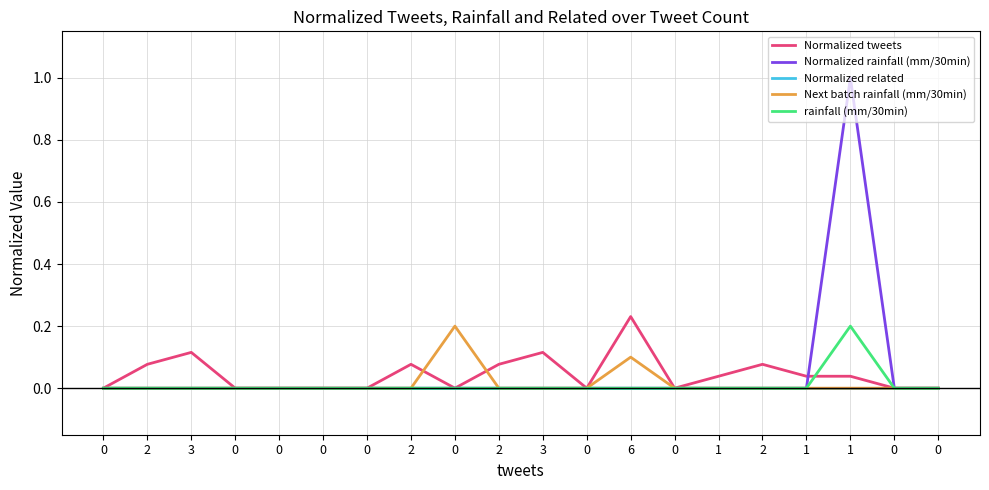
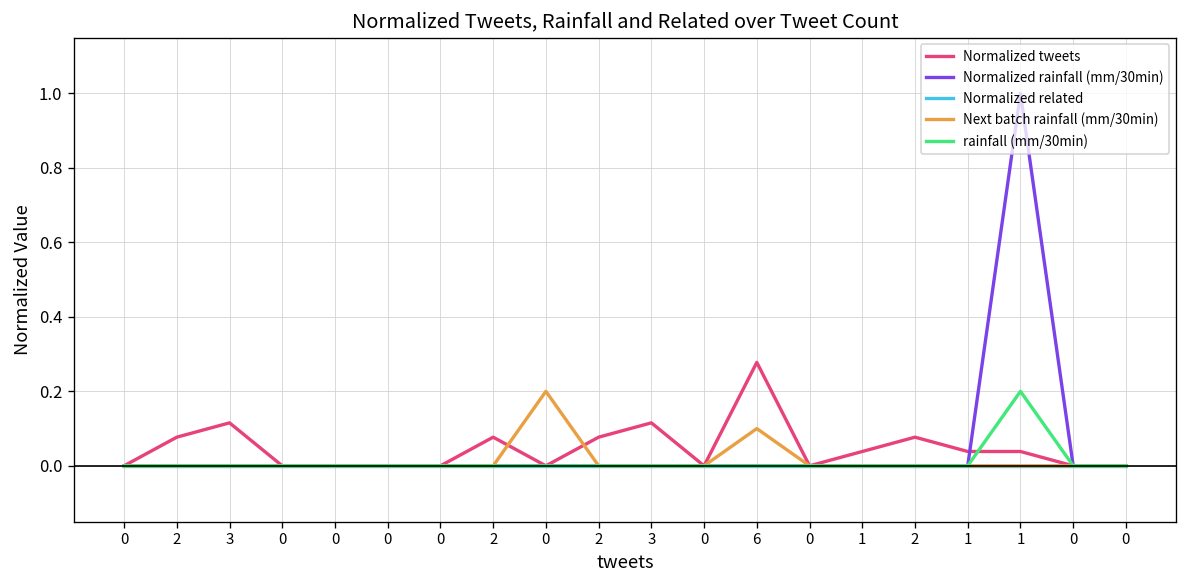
Normalized tweets, 6: 0.23 -> 0.28
